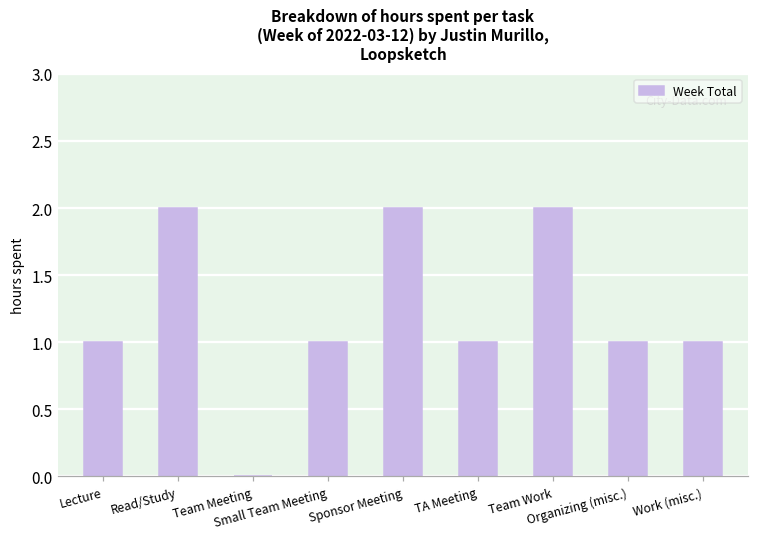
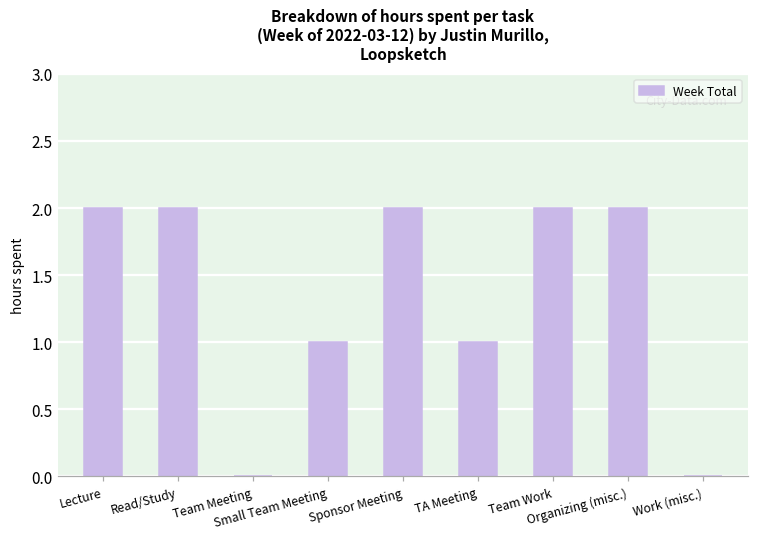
Lecture: 1 -> 2
Organizing (misc.): 1 -> 2
Work (misc.): 1 -> 0
